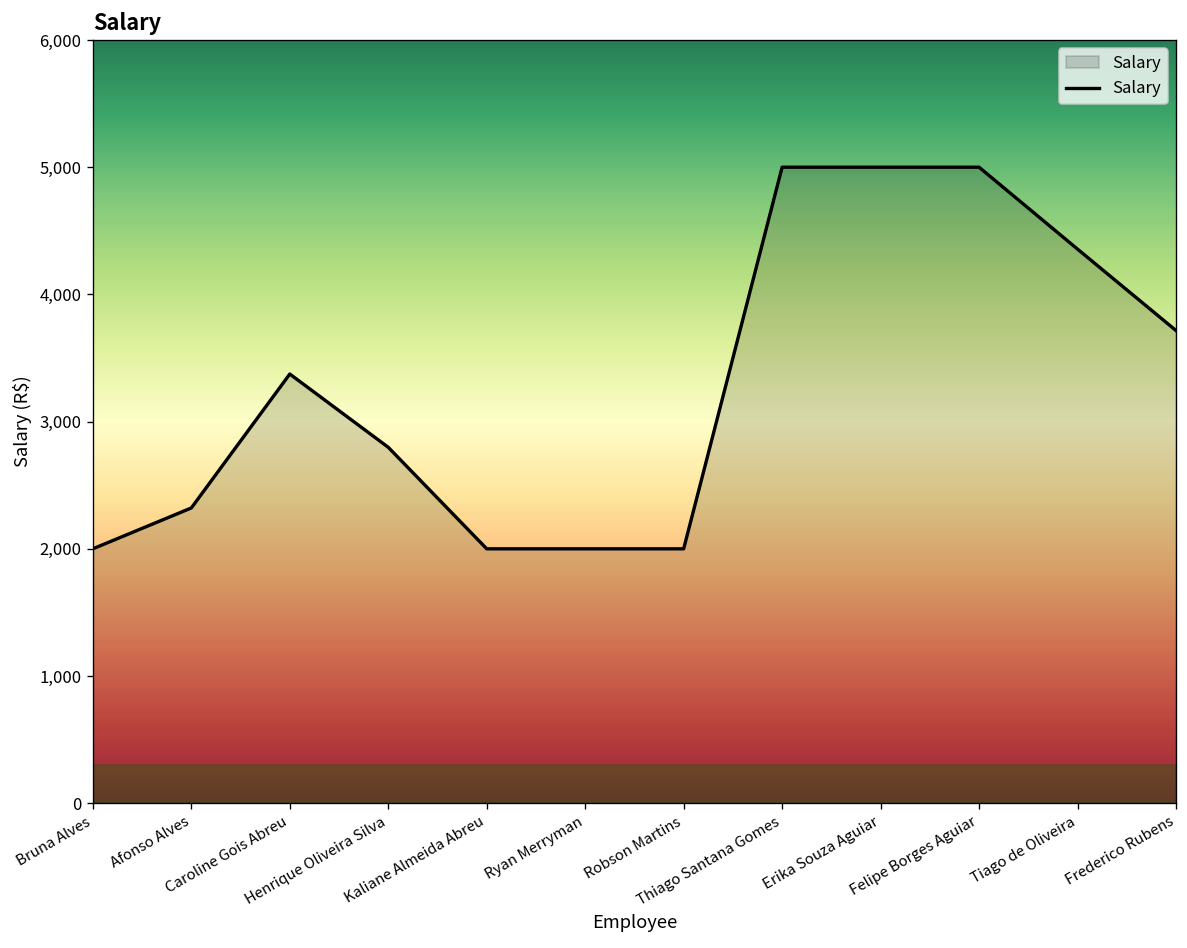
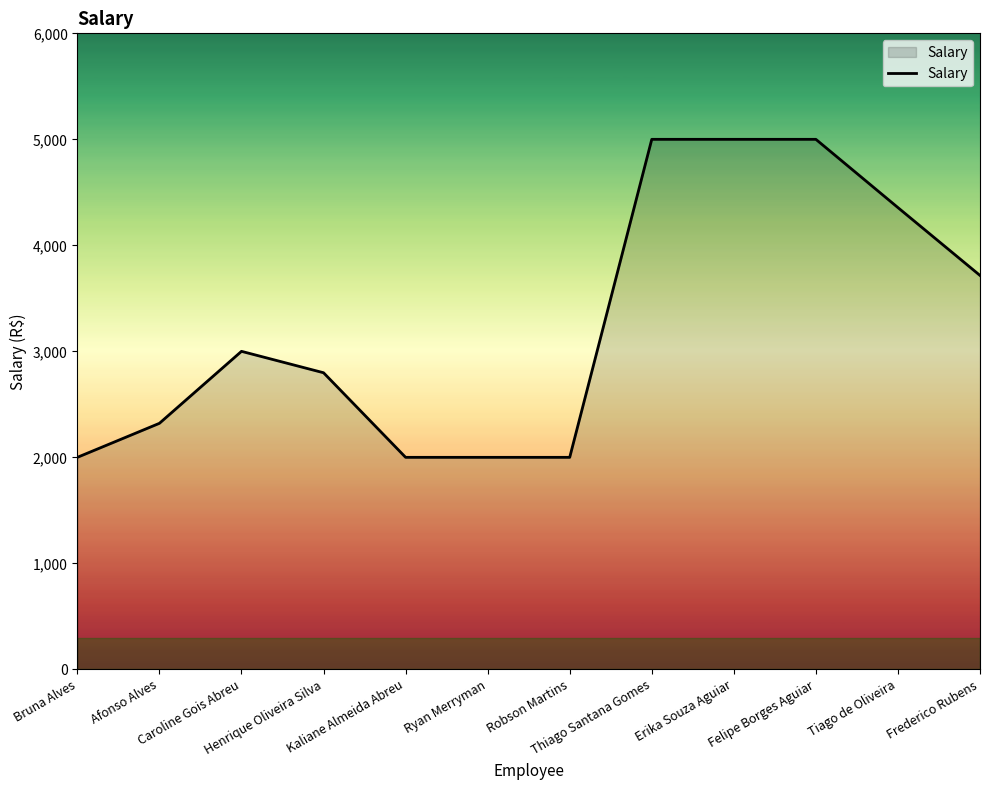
Caroline Gois Abreu: 3,370 -> 3,000
